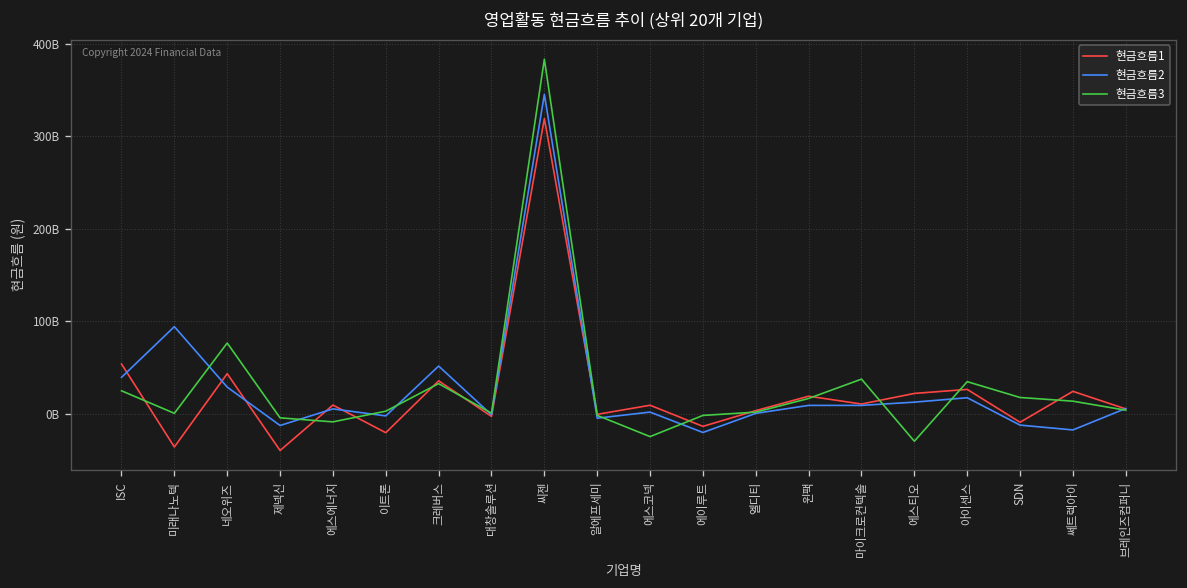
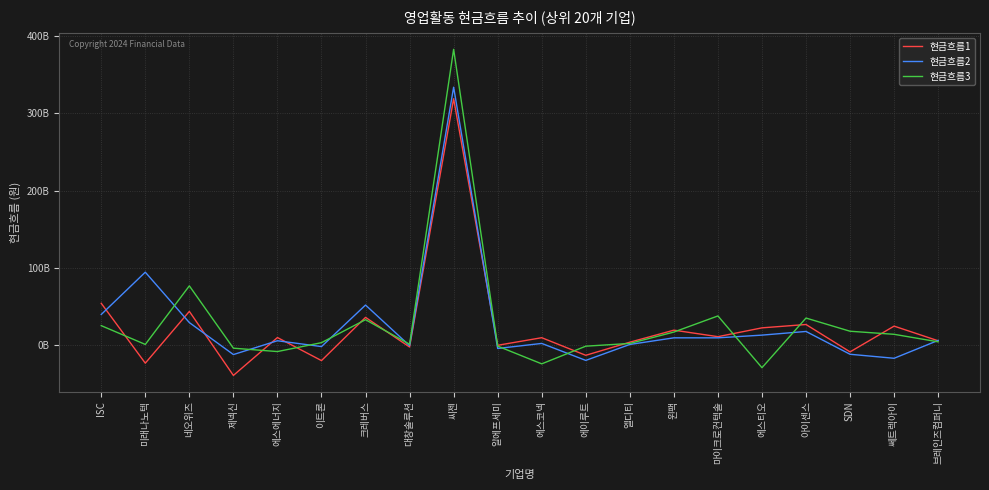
현금흐름1, 미래나노텍: -40000000000 -> -20000000000
현금흐름2, 씨젠: 350000000000 -> 330000000000
